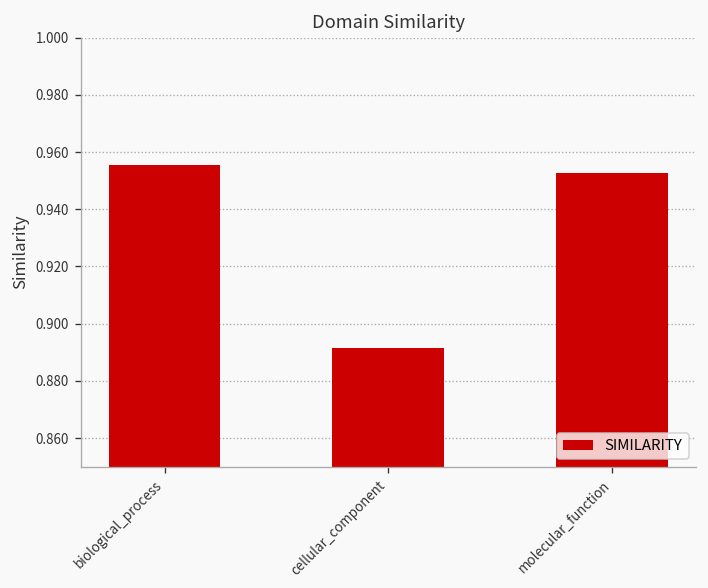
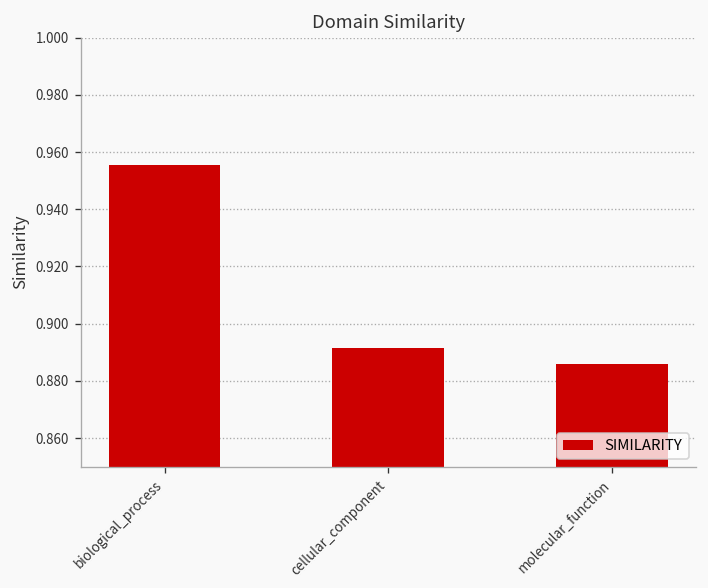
molecular_function: 0.953 -> 0.886
